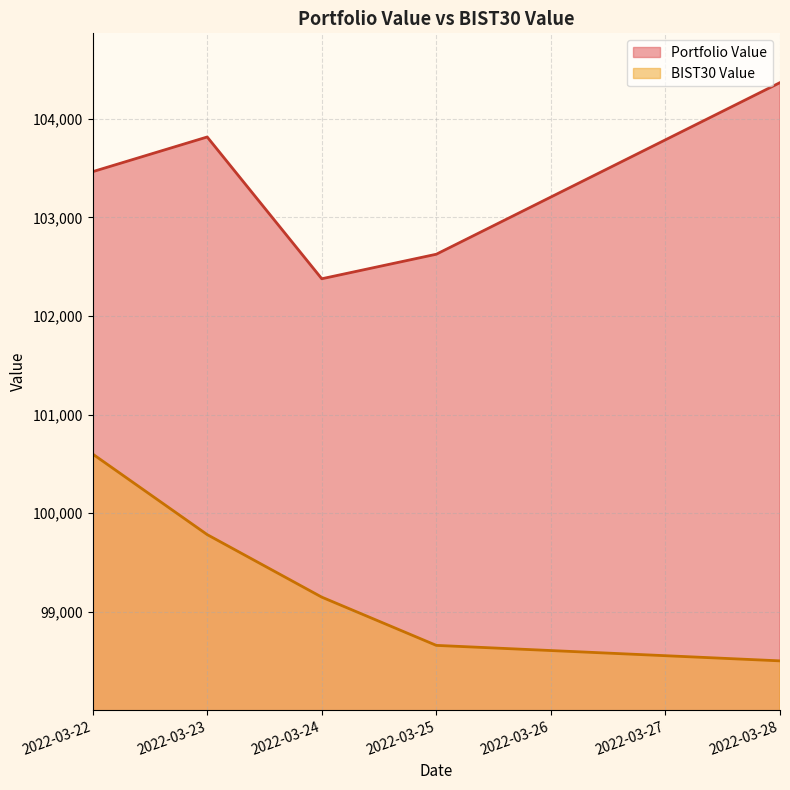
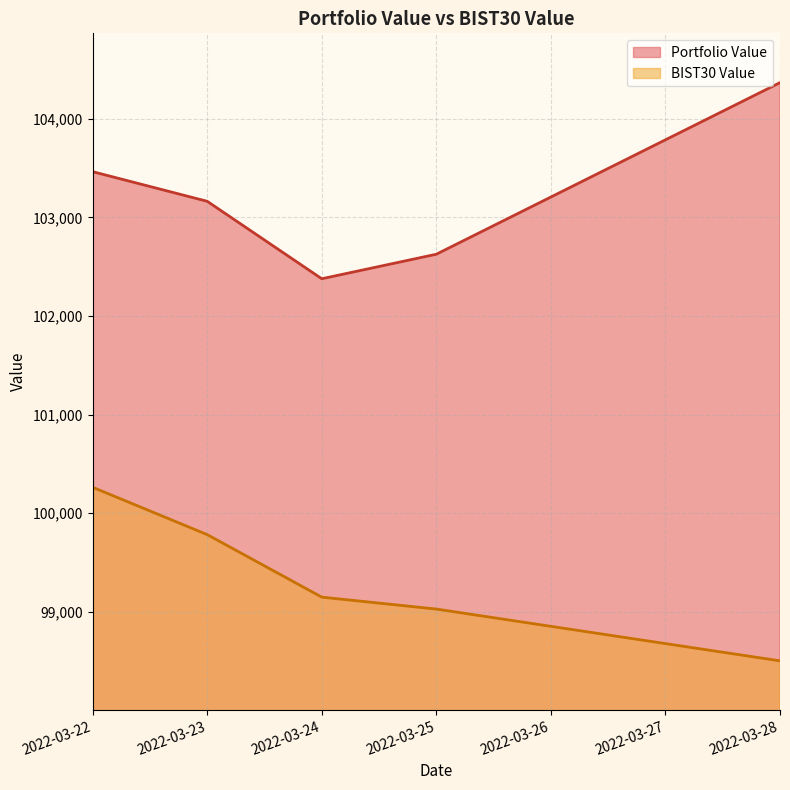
BIST30 Value, 2022-03-22: 100,600 -> 100,300
Portfolio Value, 2022-03-23: 103,800 -> 103,200
BIST30 Value, 2022-03-25: 98,700 -> 99,000
